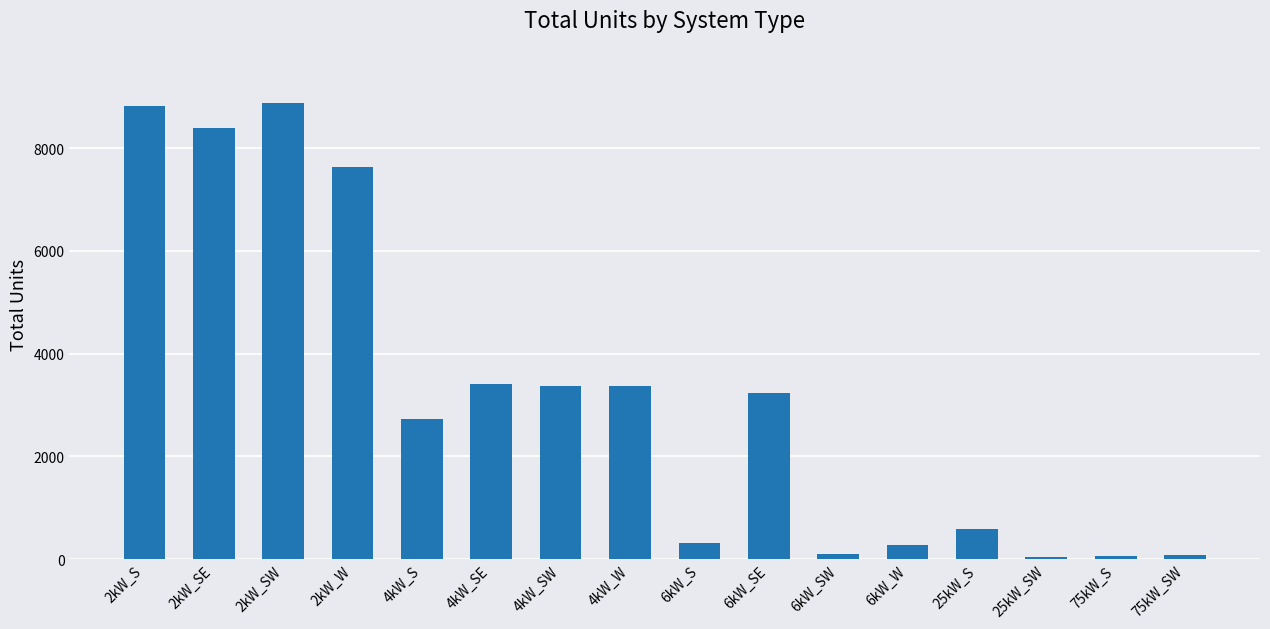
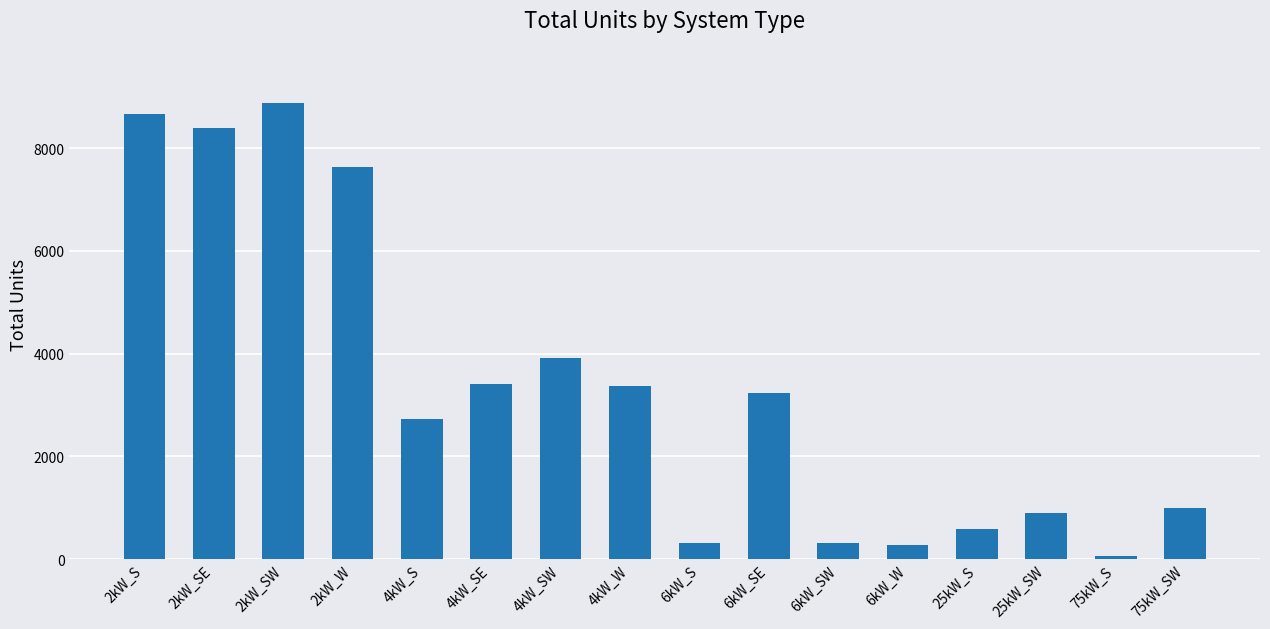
2kW_S: 8800 -> 8700
4kW_SW: 3400 -> 3900
6kW_SW: 100 -> 300
25kW_SW: 0 -> 900
75kW_SW: 100 -> 1000
